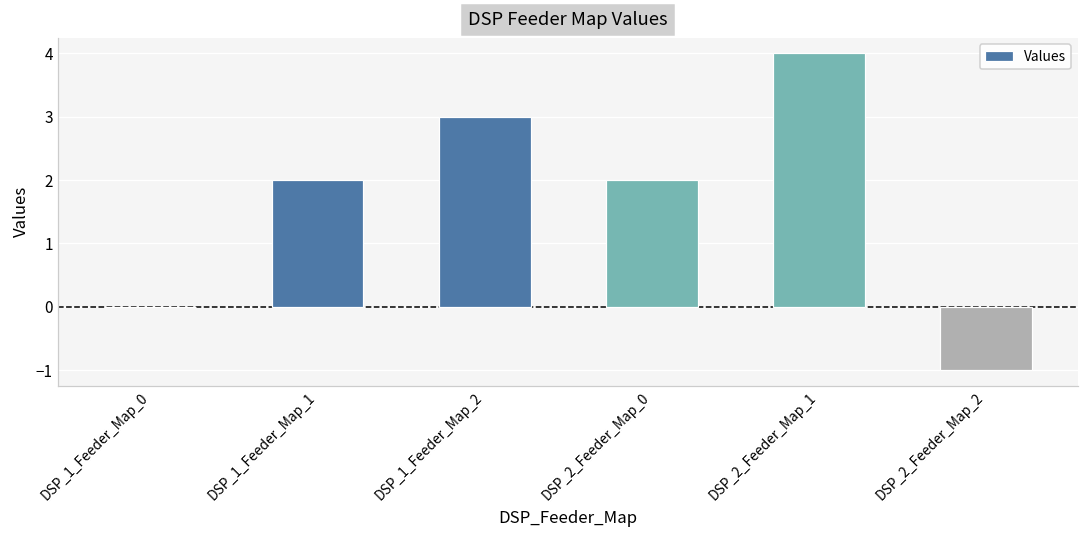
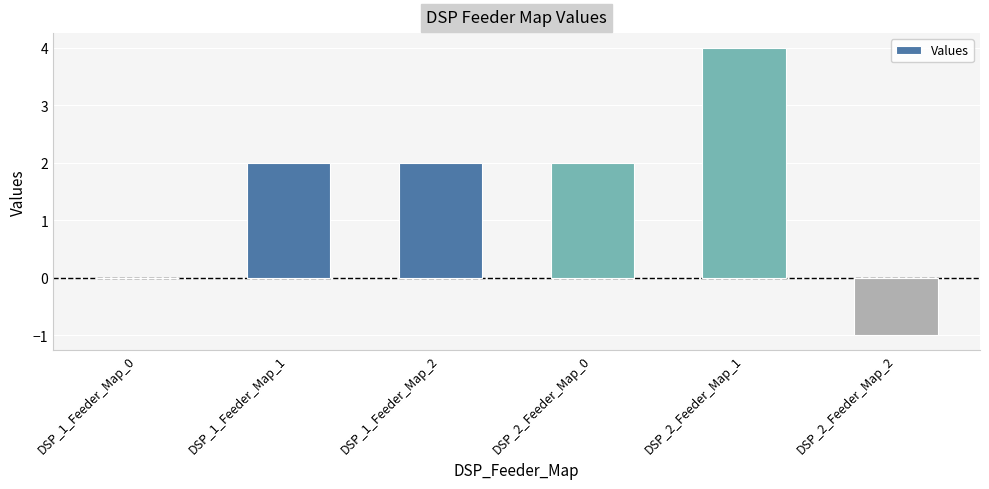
DSP_1_Feeder_Map_2: 3 -> 2
